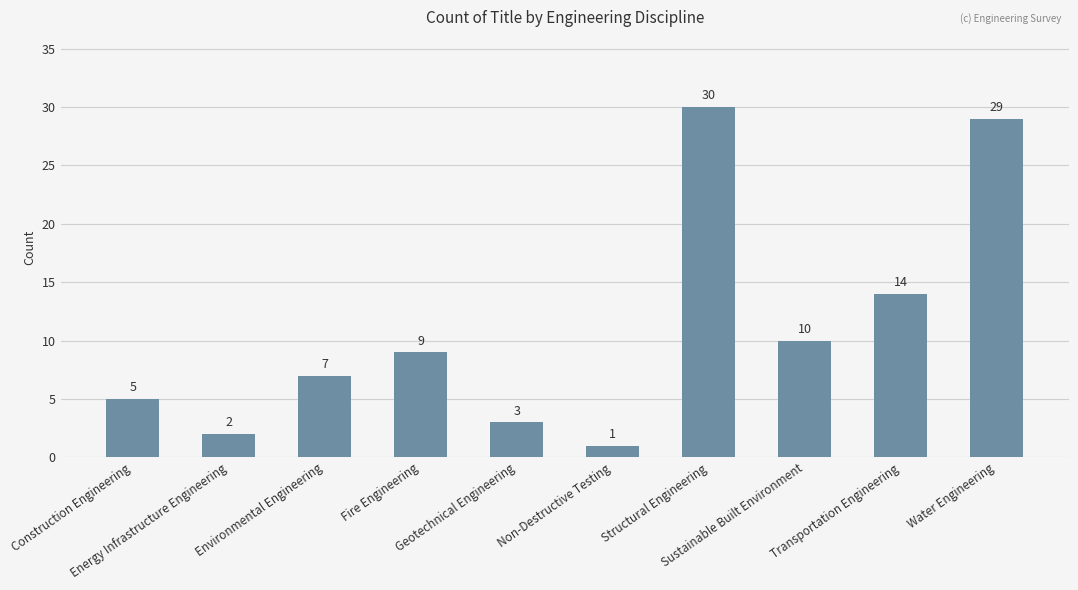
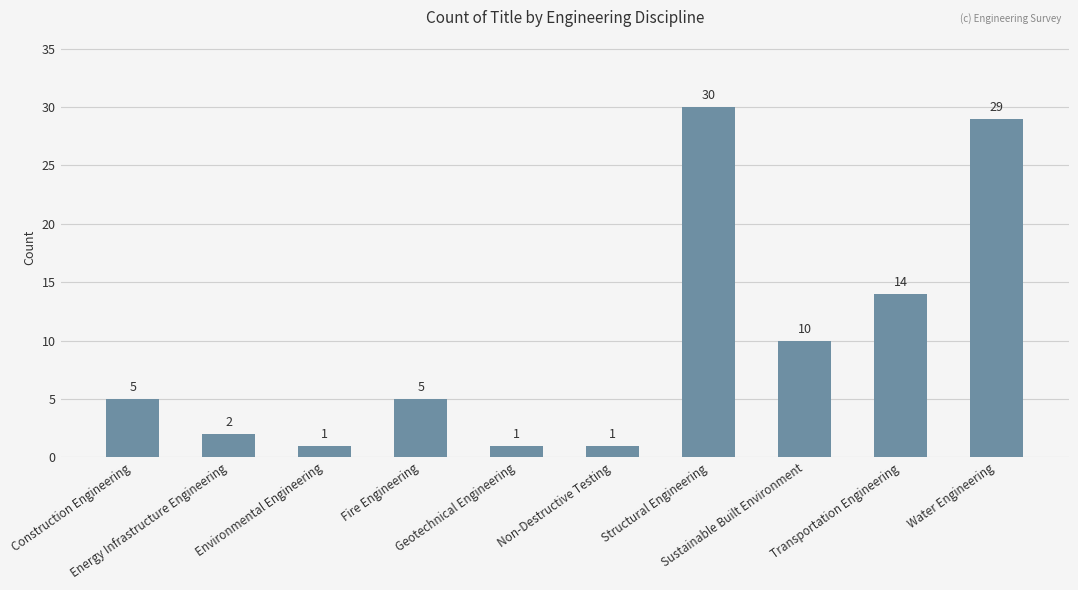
Environmental Engineering: 7 -> 1
Fire Engineering: 9 -> 5
Geotechnical Engineering: 3 -> 1
